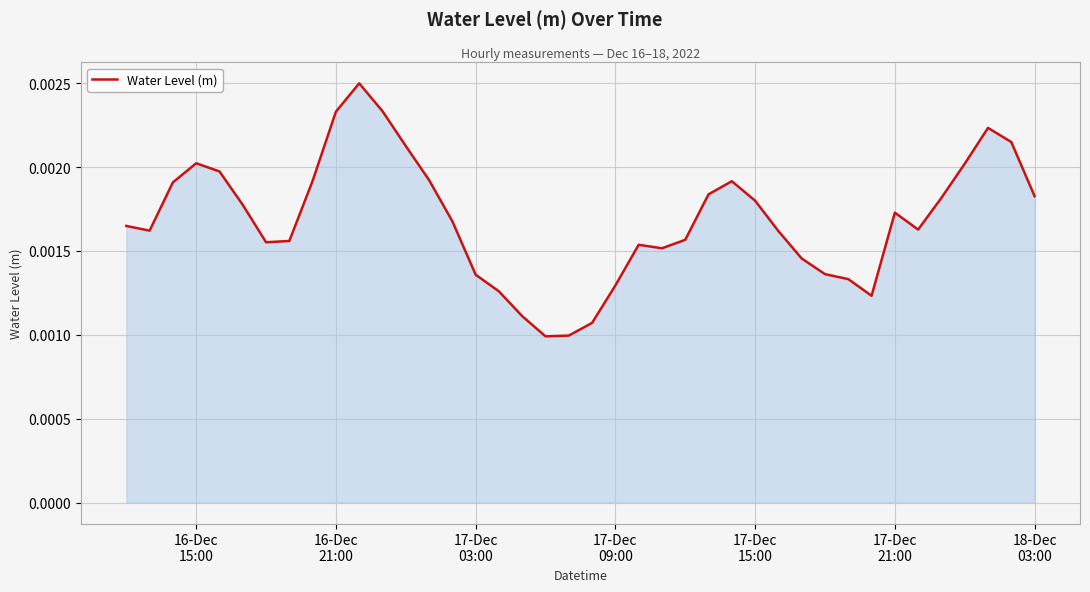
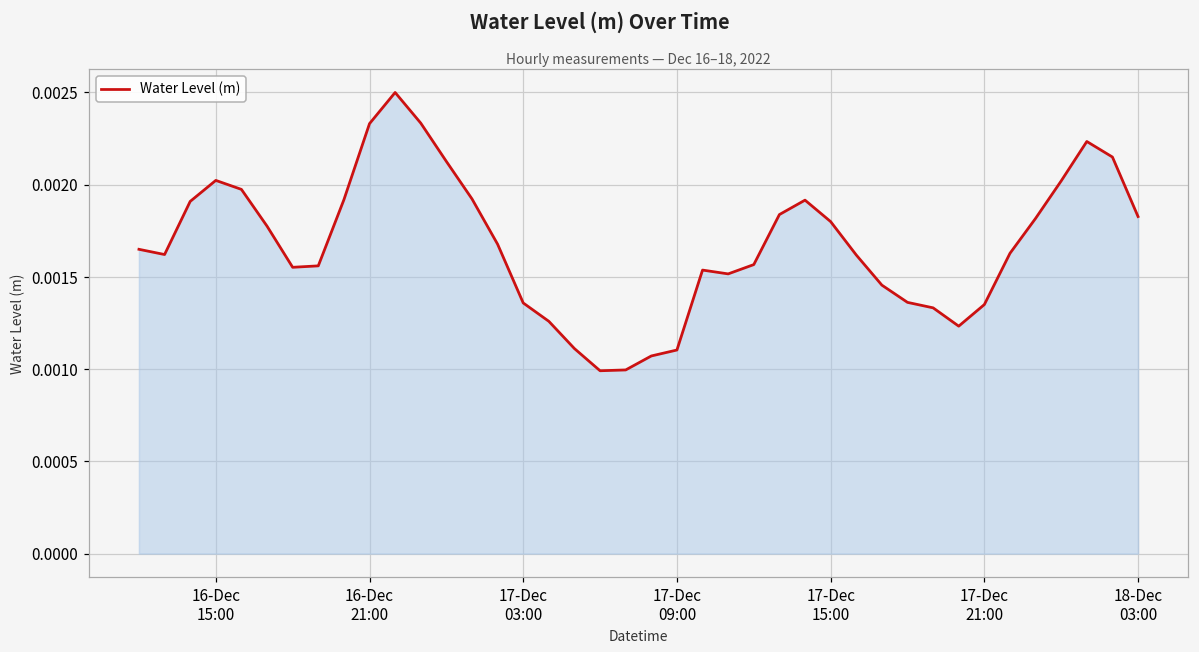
17-Dec 09:00: 0.00129 -> 0.00110
17-Dec 21:00: 0.00173 -> 0.00135
